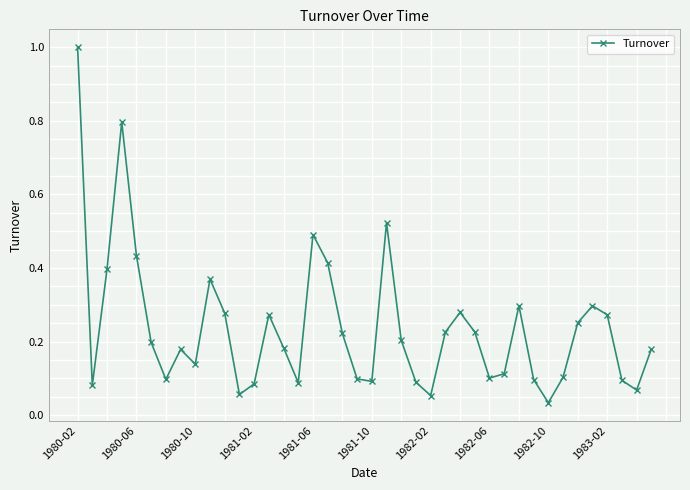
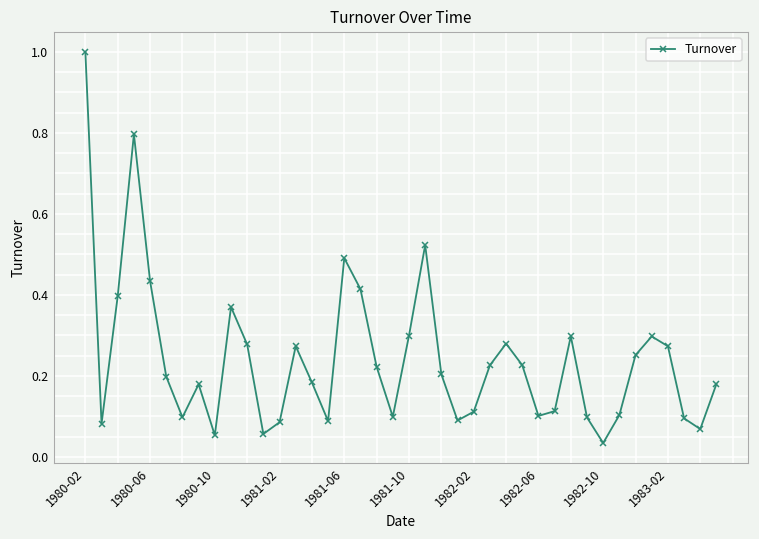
1980-10: 0.14 -> 0.05
1981-10: 0.09 -> 0.30
1982-02: 0.05 -> 0.11
